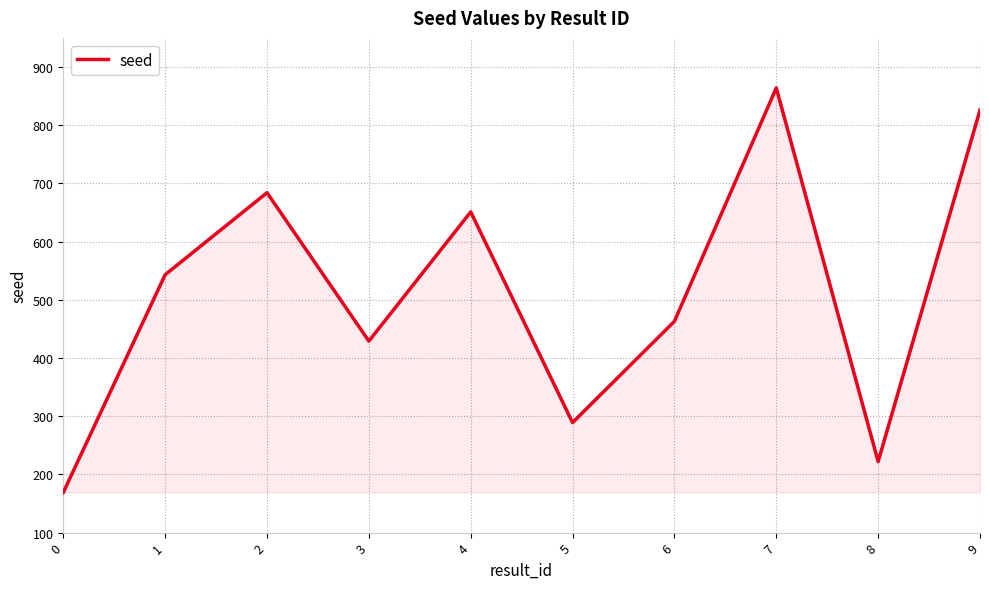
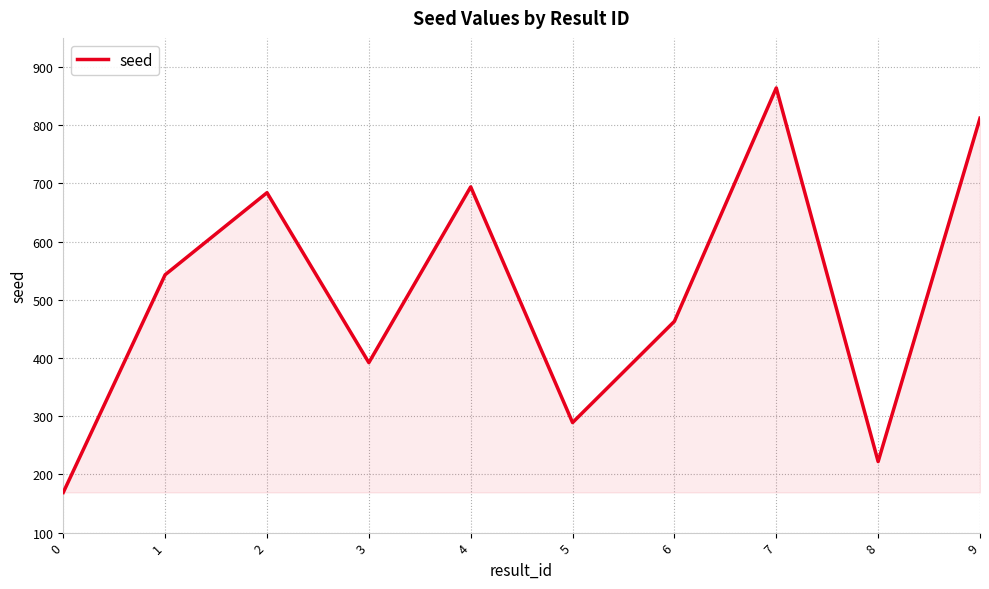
3: 430 -> 390
4: 650 -> 690
9: 830 -> 810
